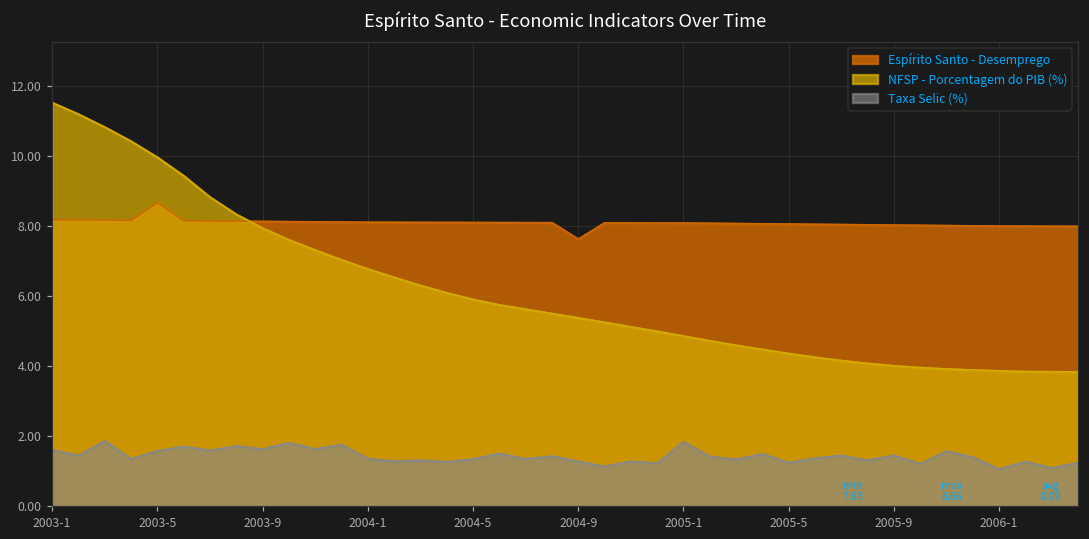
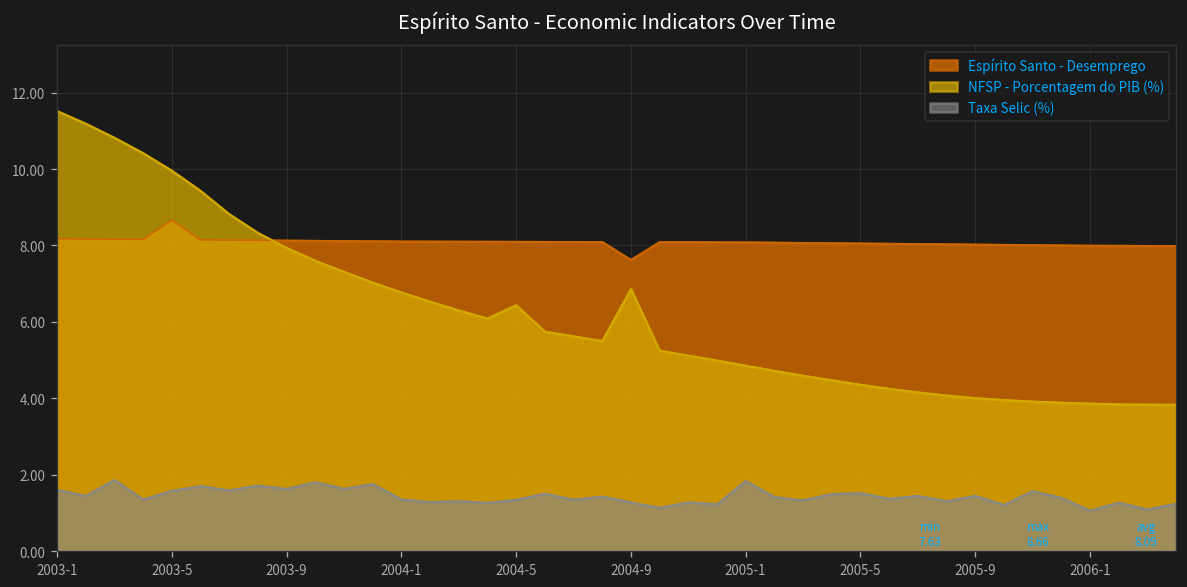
NFSP - Porcentagem do PIB (%), 2004-5: 5.9 -> 6.4
NFSP - Porcentagem do PIB (%), 2004-9: 5.4 -> 6.9
Taxa Selic (%), 2005-5: 1.2 -> 1.5
